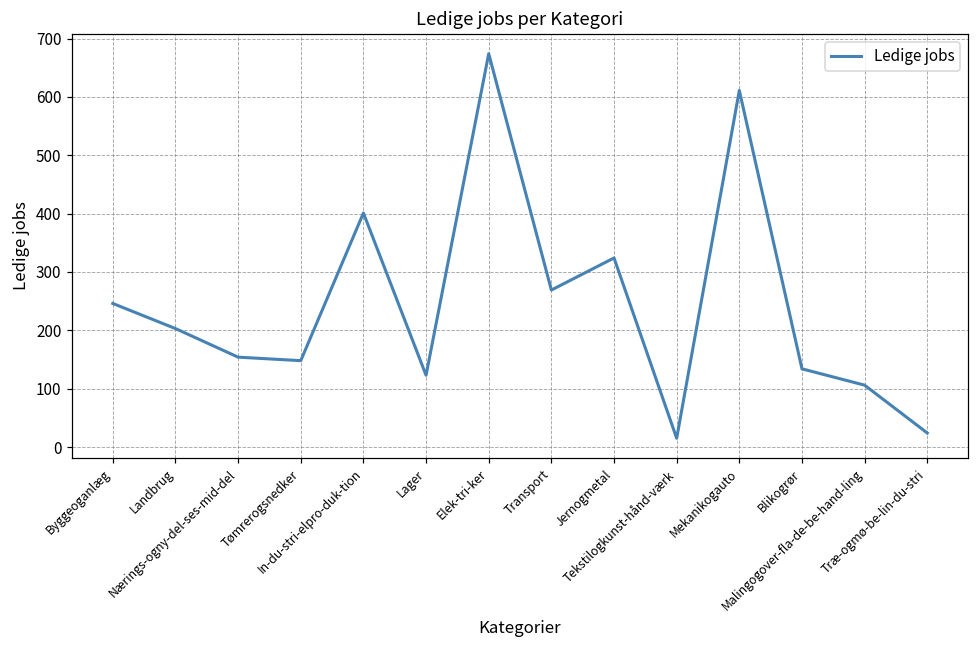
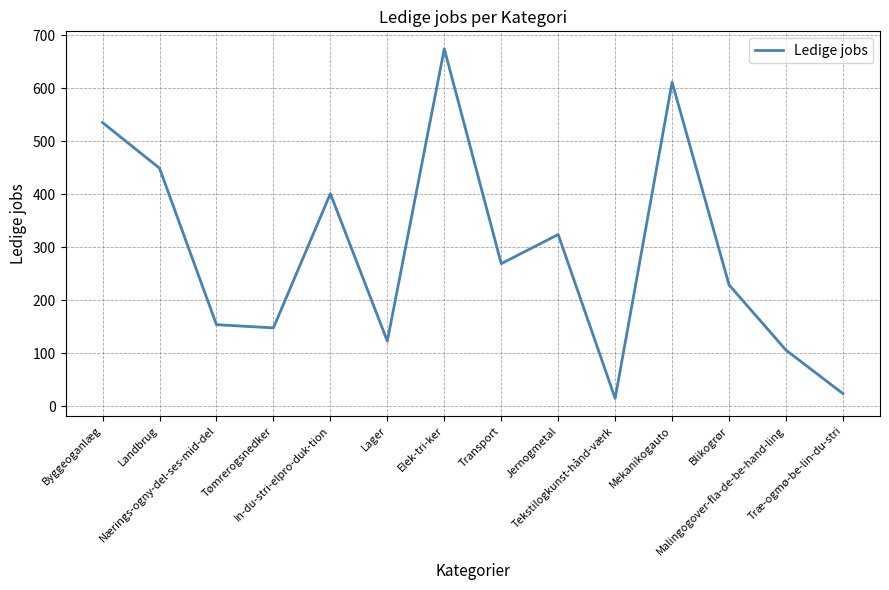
Byggeoganlæg: 250 -> 540
Landbrug: 200 -> 450
Blikogrør: 130 -> 230
